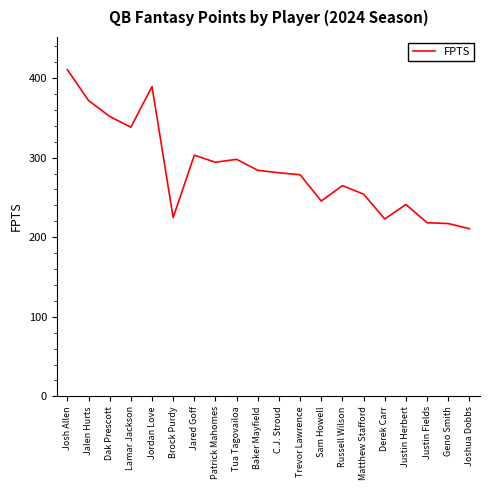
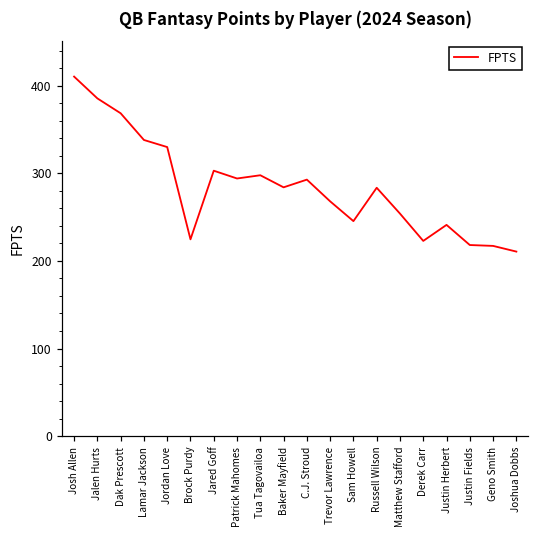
Jalen Hurts: 370 -> 390
Dak Prescott: 350 -> 370
Jordan Love: 390 -> 330
C.J. Stroud: 280 -> 290
Trevor Lawrence: 280 -> 270
Russell Wilson: 260 -> 280
